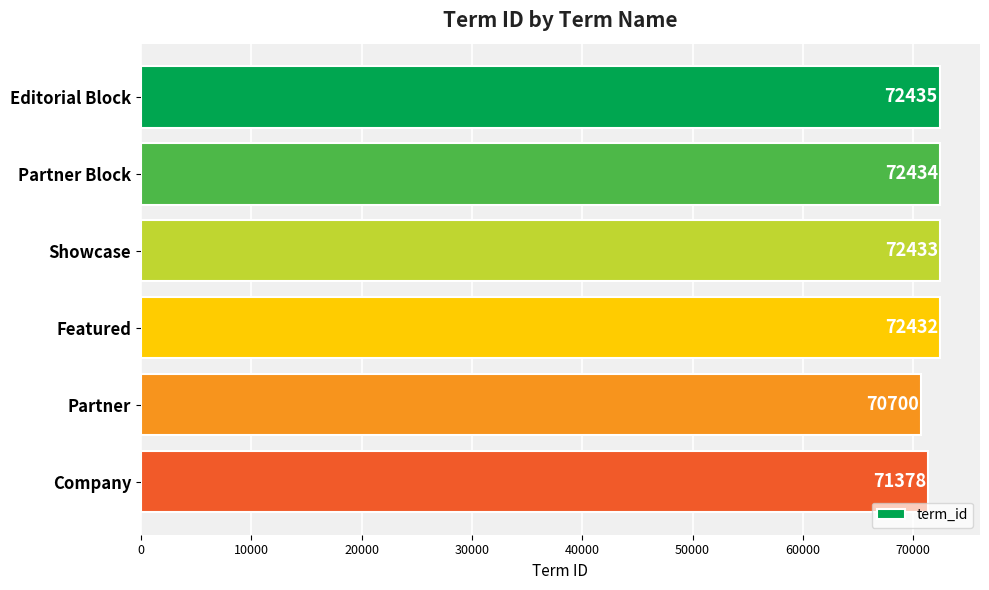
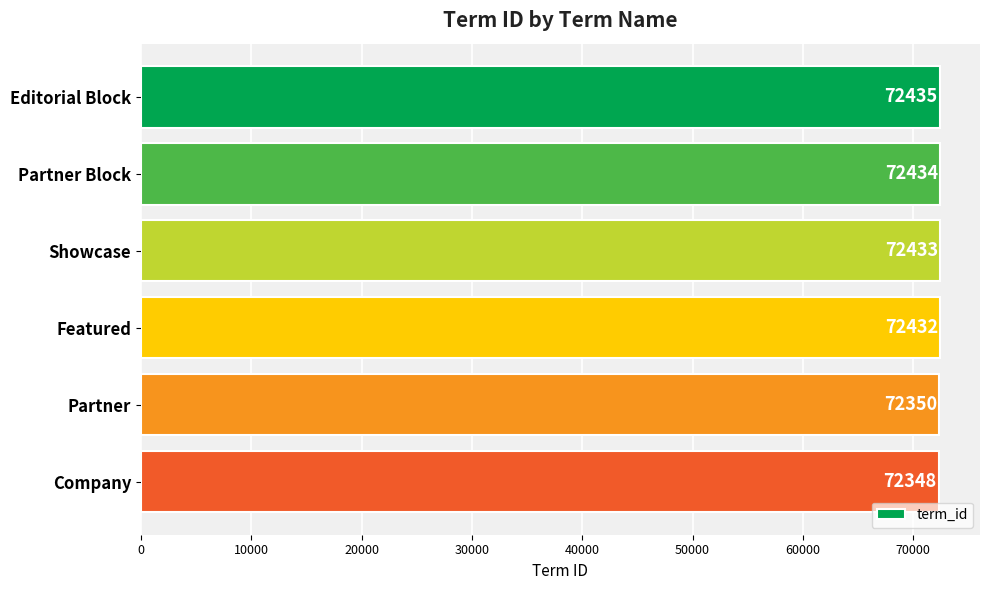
Partner: 70700 -> 72350
Company: 71378 -> 72348
